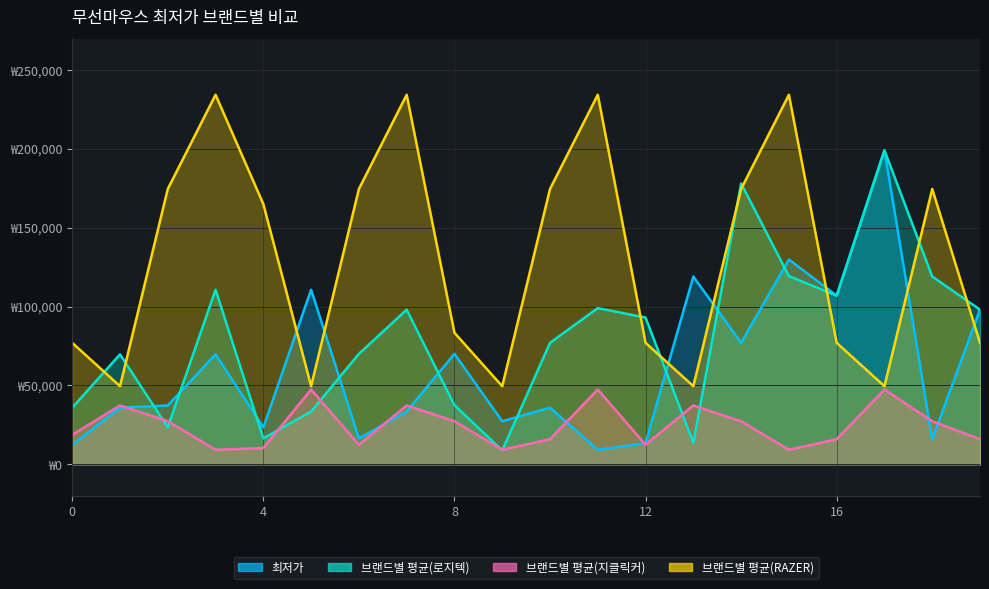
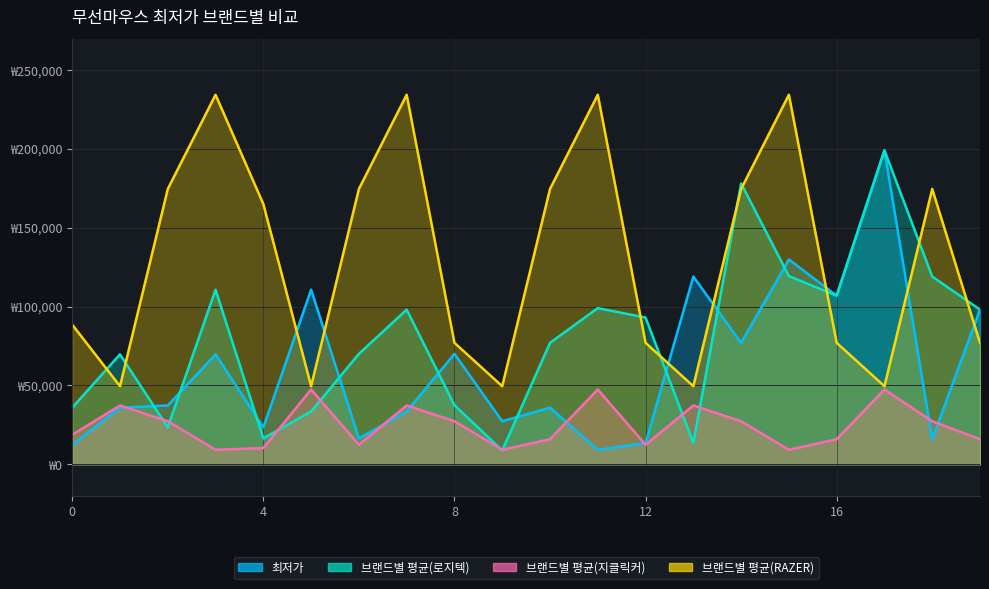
브랜드별 평균(RAZER), 0: ₩77,000 -> ₩89,000
브랜드별 평균(RAZER), 8: ₩83,000 -> ₩77,000
